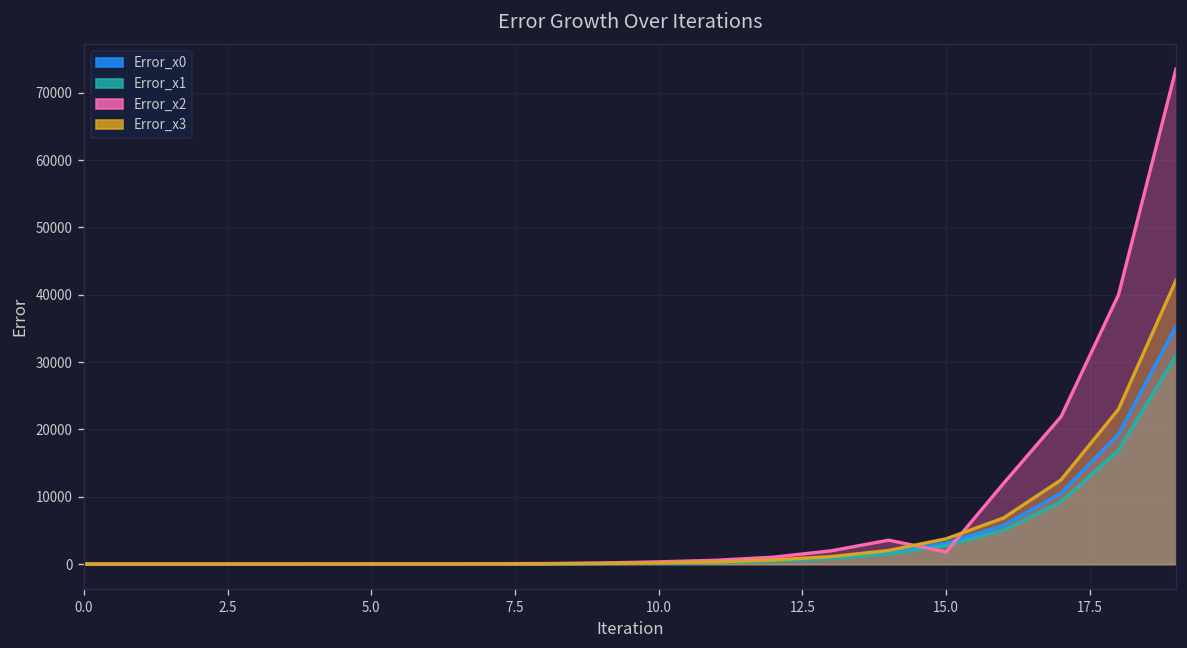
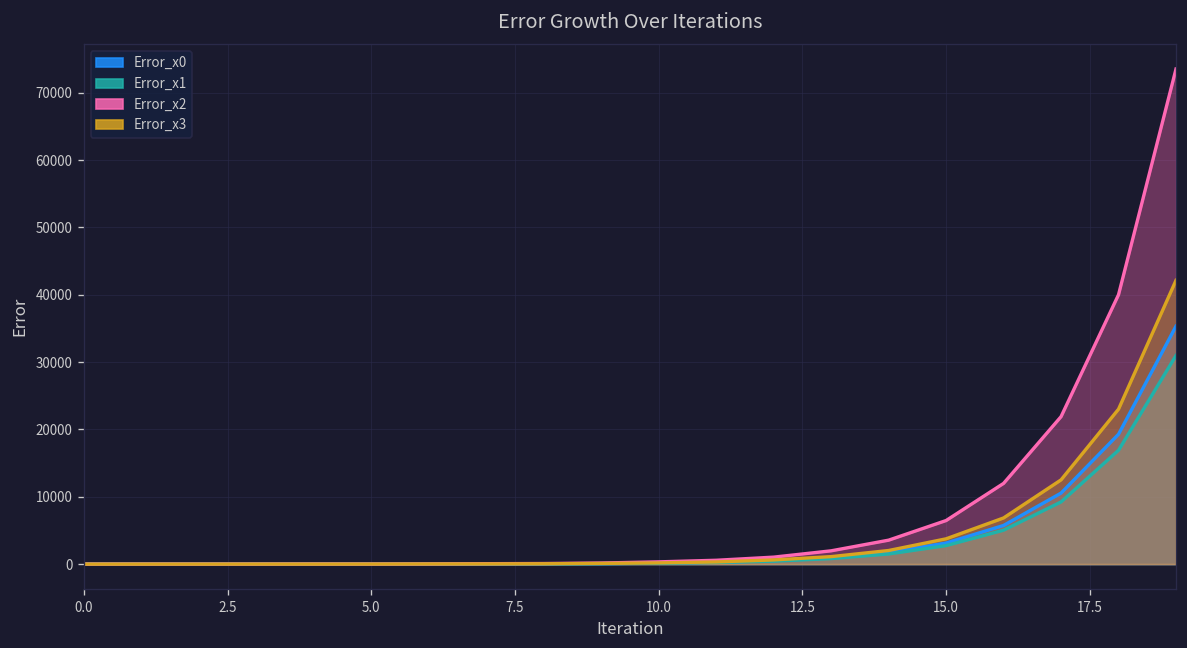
Error_x2, 15.0: 2000 -> 6000
